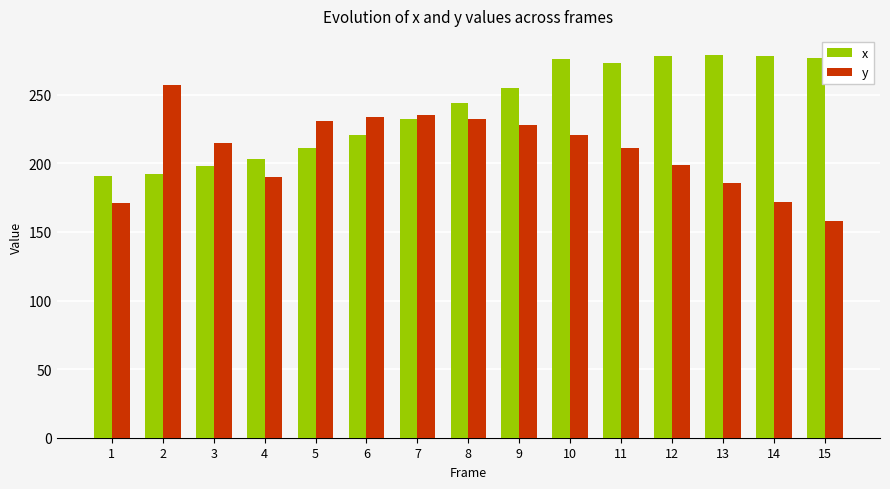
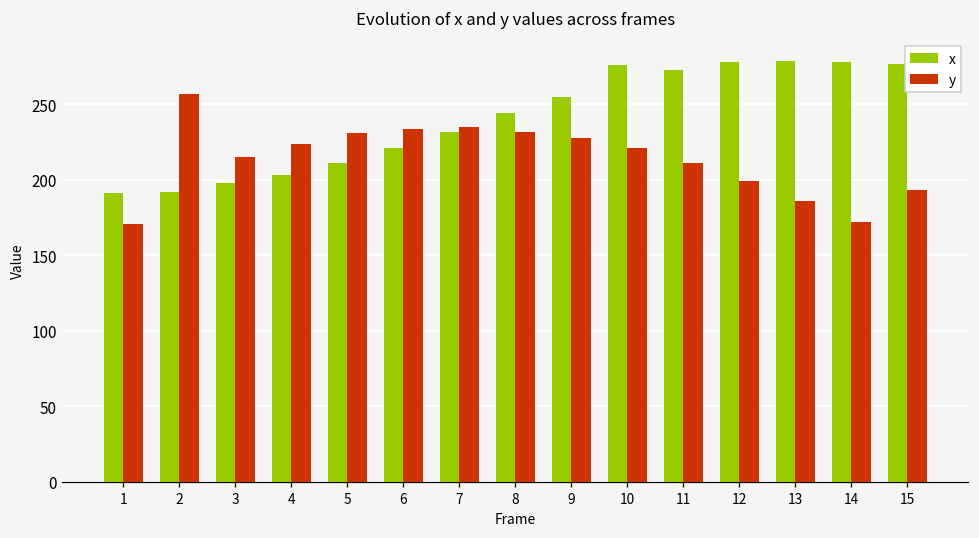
y, 4: 190 -> 224
y, 15: 158 -> 193
